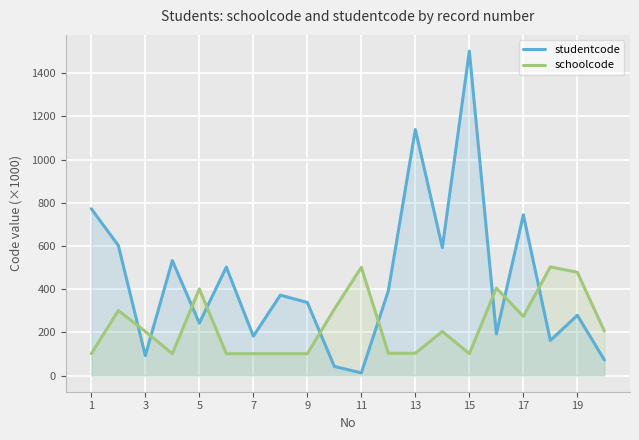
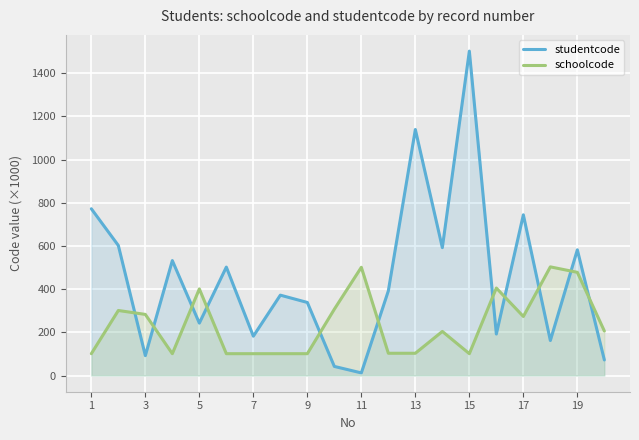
schoolcode, 3: 200 -> 280
studentcode, 19: 280 -> 580
